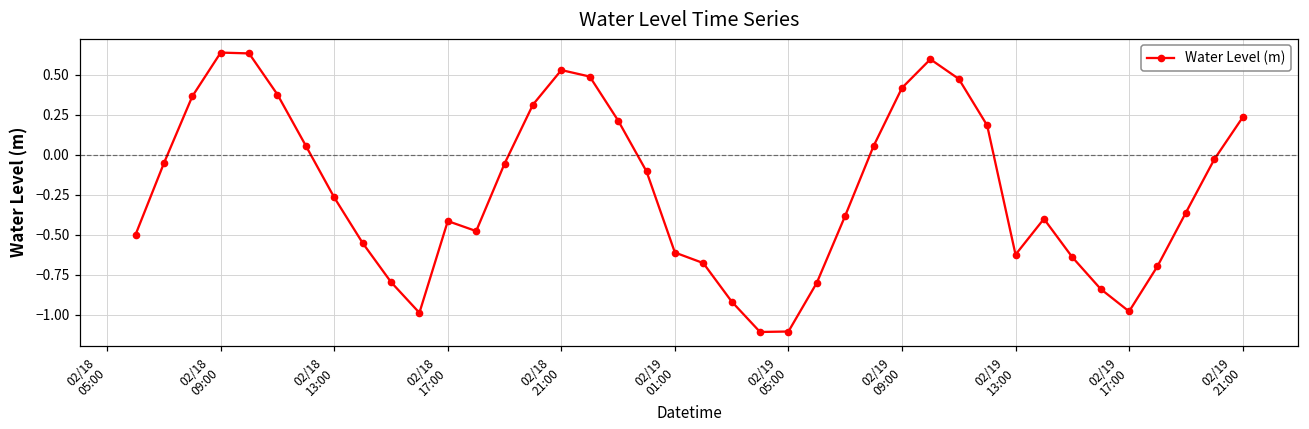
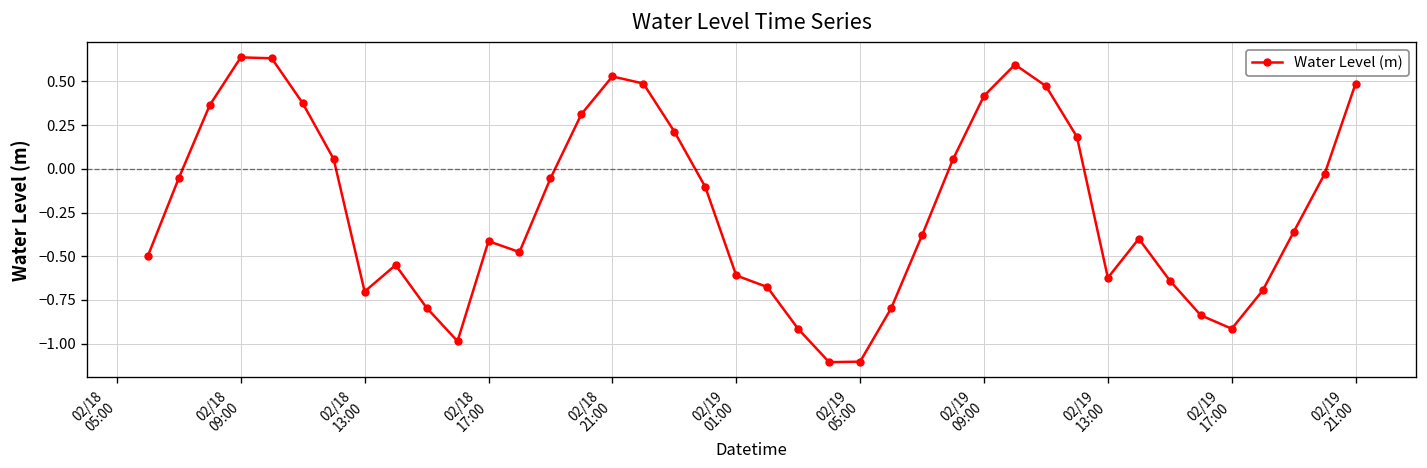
02/18 13:00: -0.27 -> -0.70
02/19 17:00: -0.98 -> -0.92
02/19 21:00: 0.23 -> 0.49
